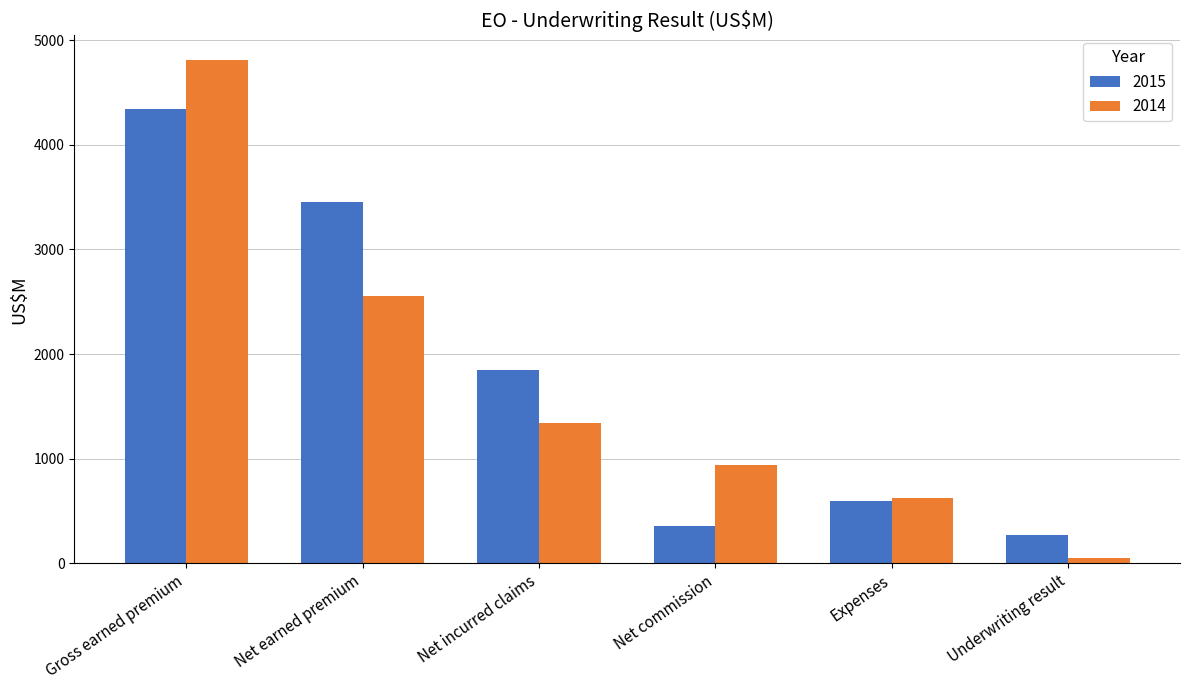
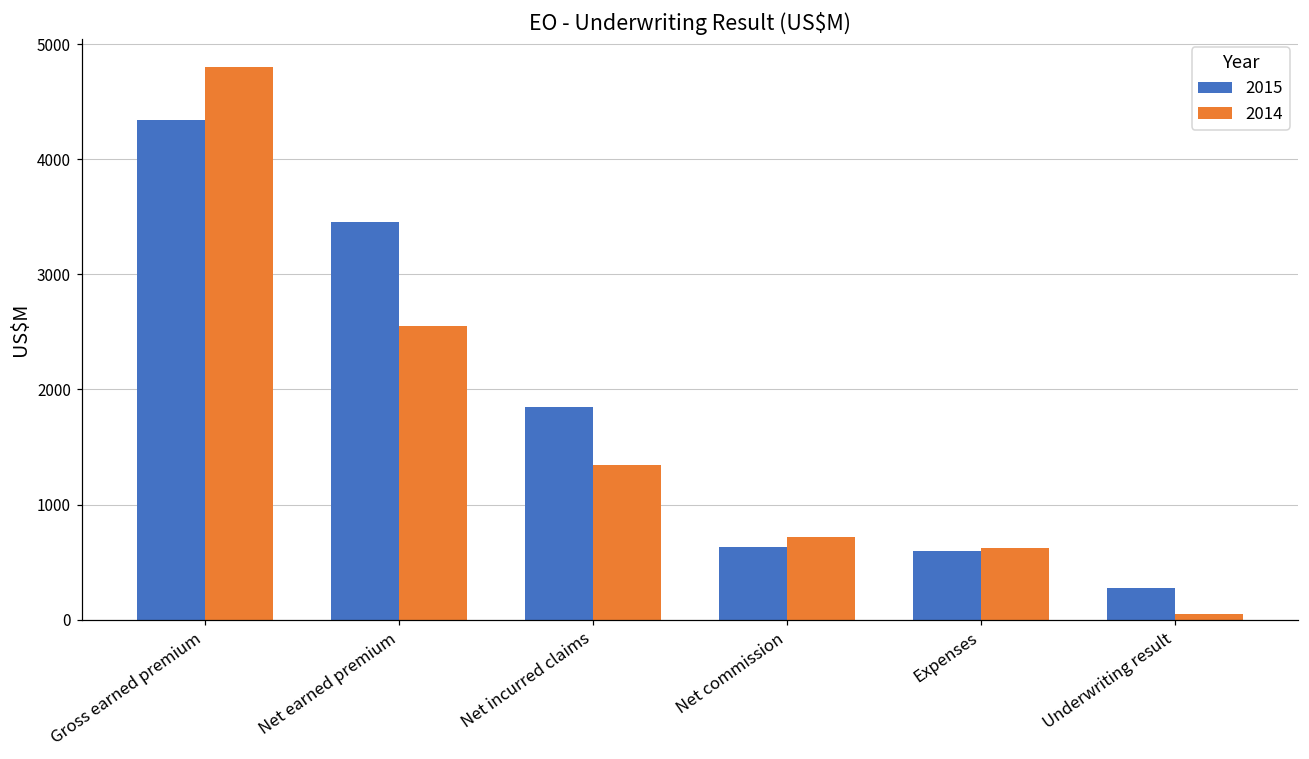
2015, Net commission: 360 -> 630
2014, Net commission: 940 -> 720
